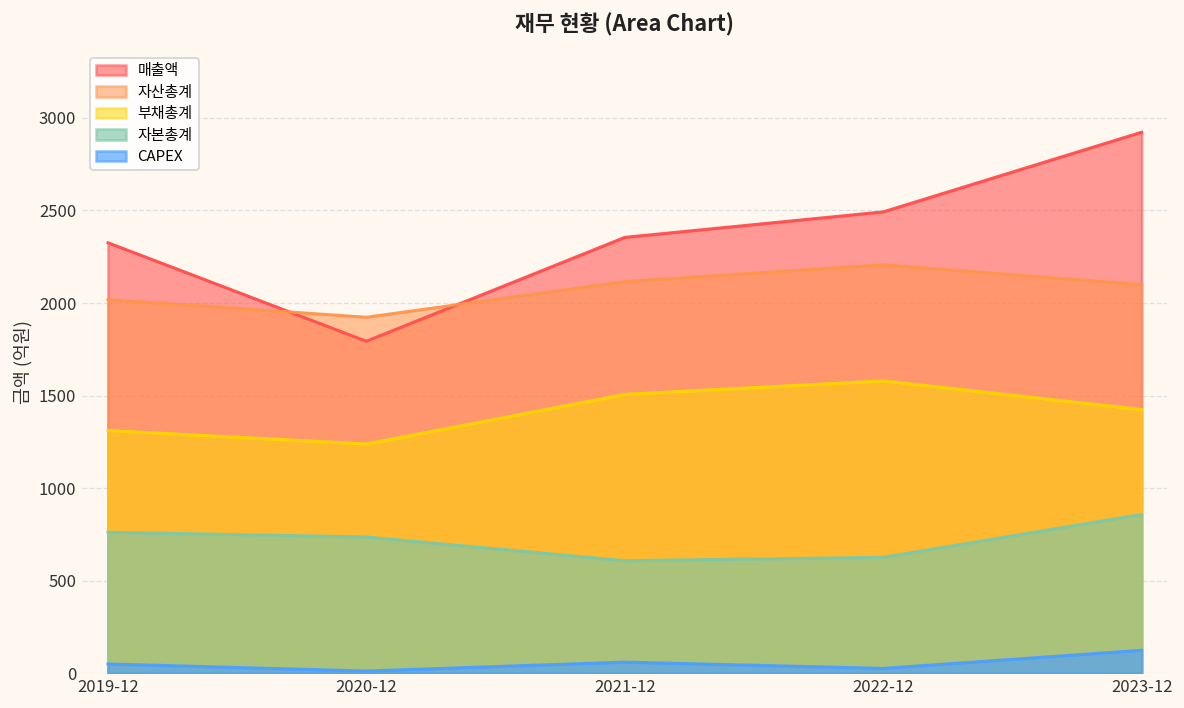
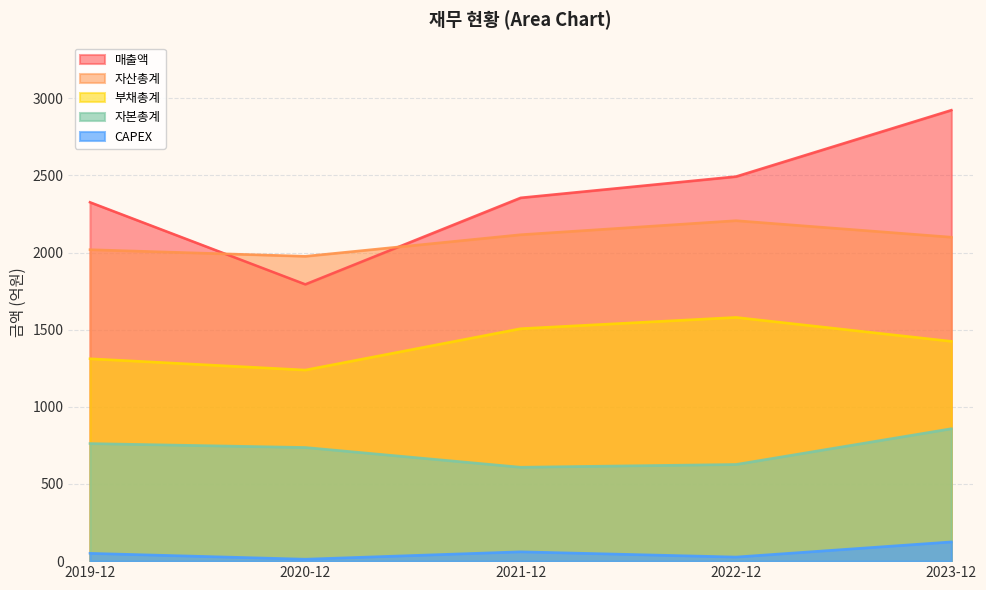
자산총계, 2020-12: 1920 -> 1980
